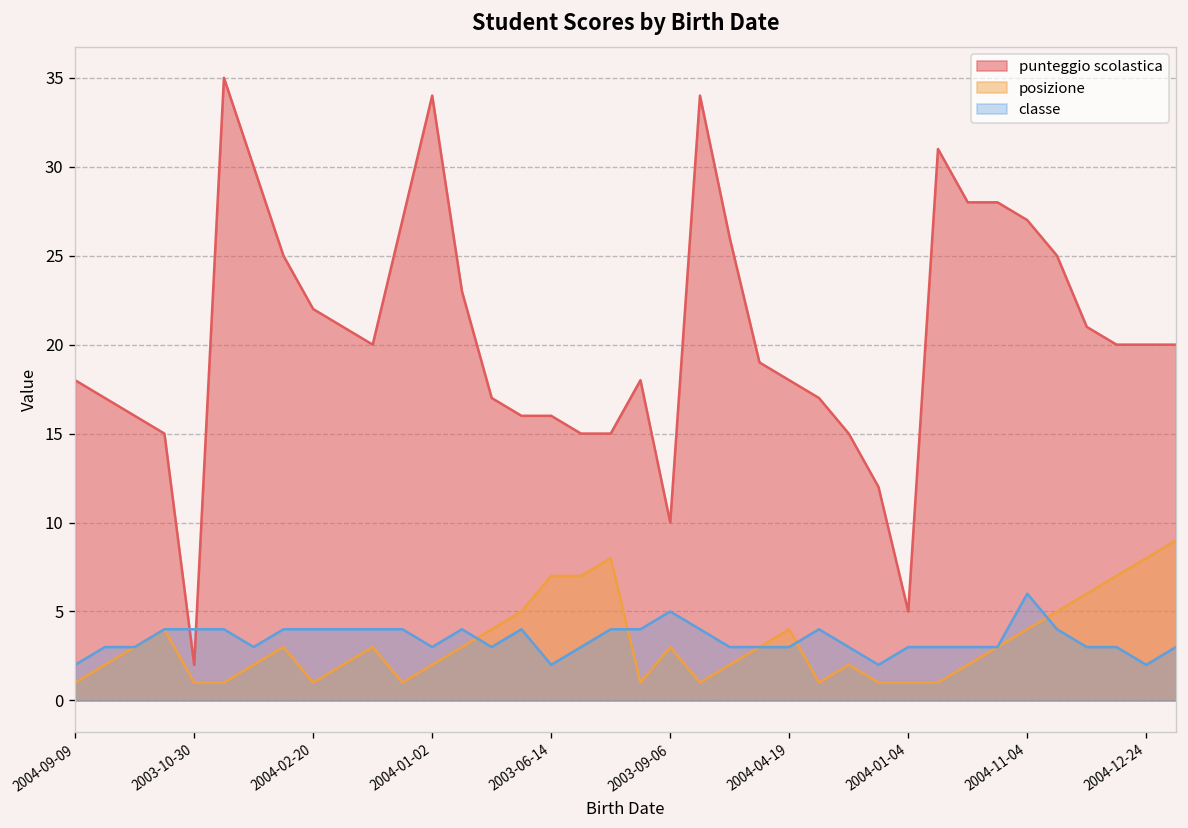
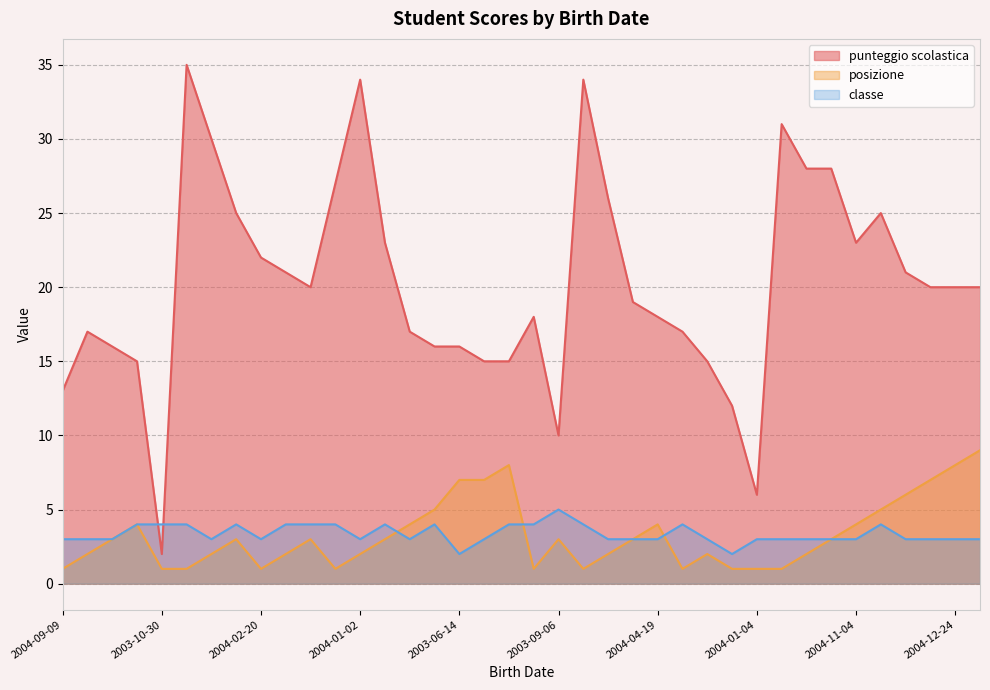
punteggio scolastica, 2004-09-09: 18 -> 13
classe, 2004-09-09: 2 -> 3
classe, 2004-02-20: 4 -> 3
punteggio scolastica, 2004-01-04: 5 -> 6
punteggio scolastica, 2004-11-04: 27 -> 23
classe, 2004-11-04: 6 -> 3
classe, 2004-12-24: 2 -> 3
